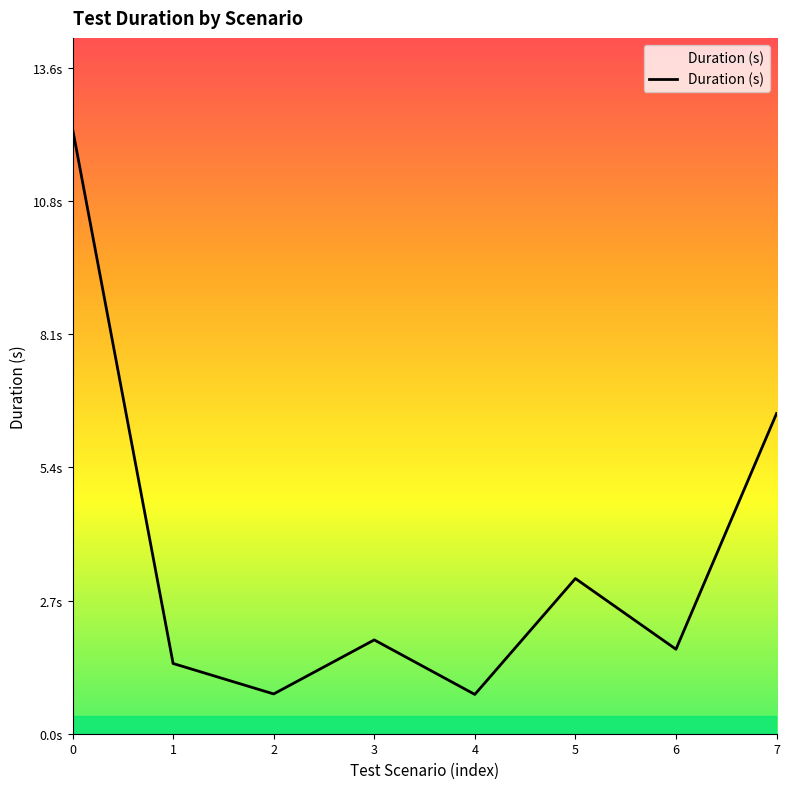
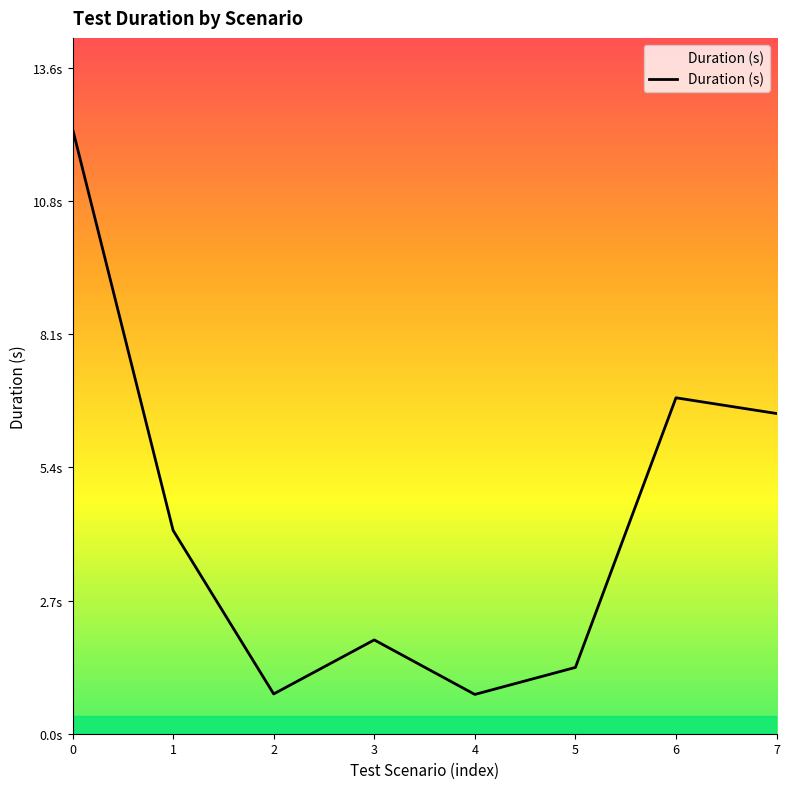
1: 1.4s -> 4.1s
5: 3.2s -> 1.4s
6: 1.7s -> 6.8s
